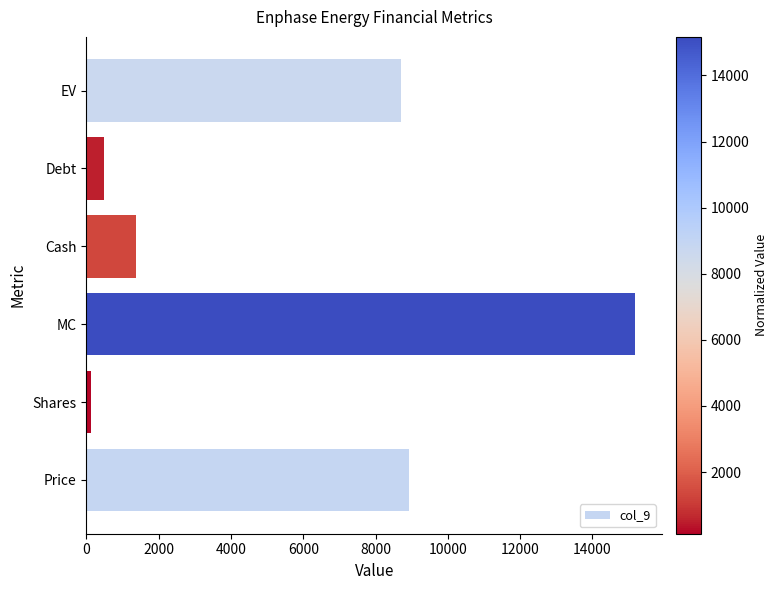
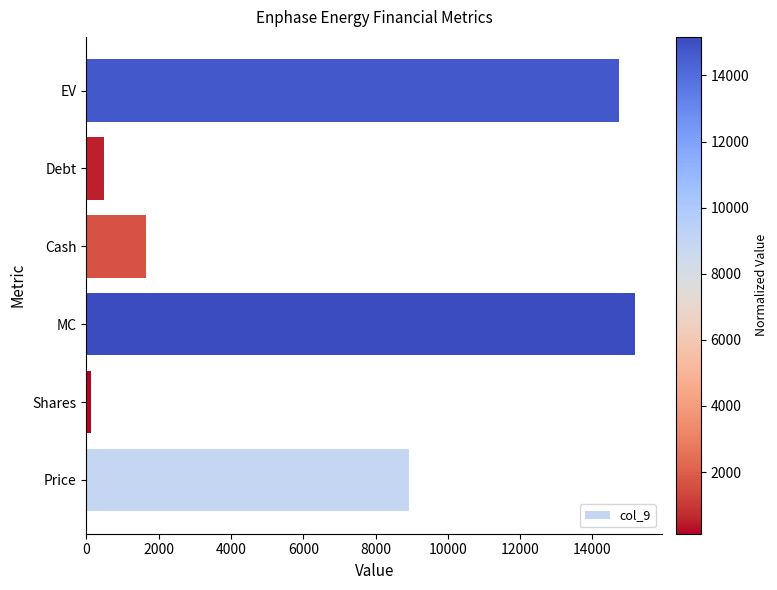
EV: 8700 -> 14700
Cash: 1400 -> 1600
